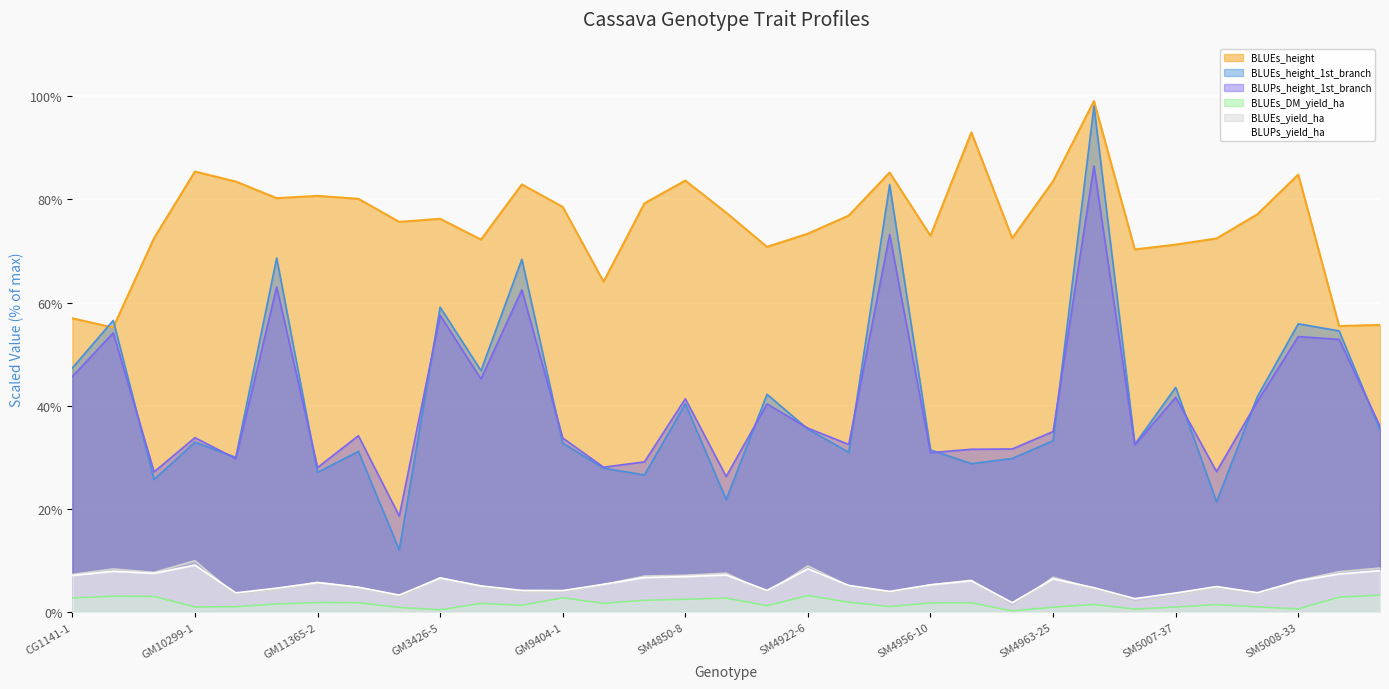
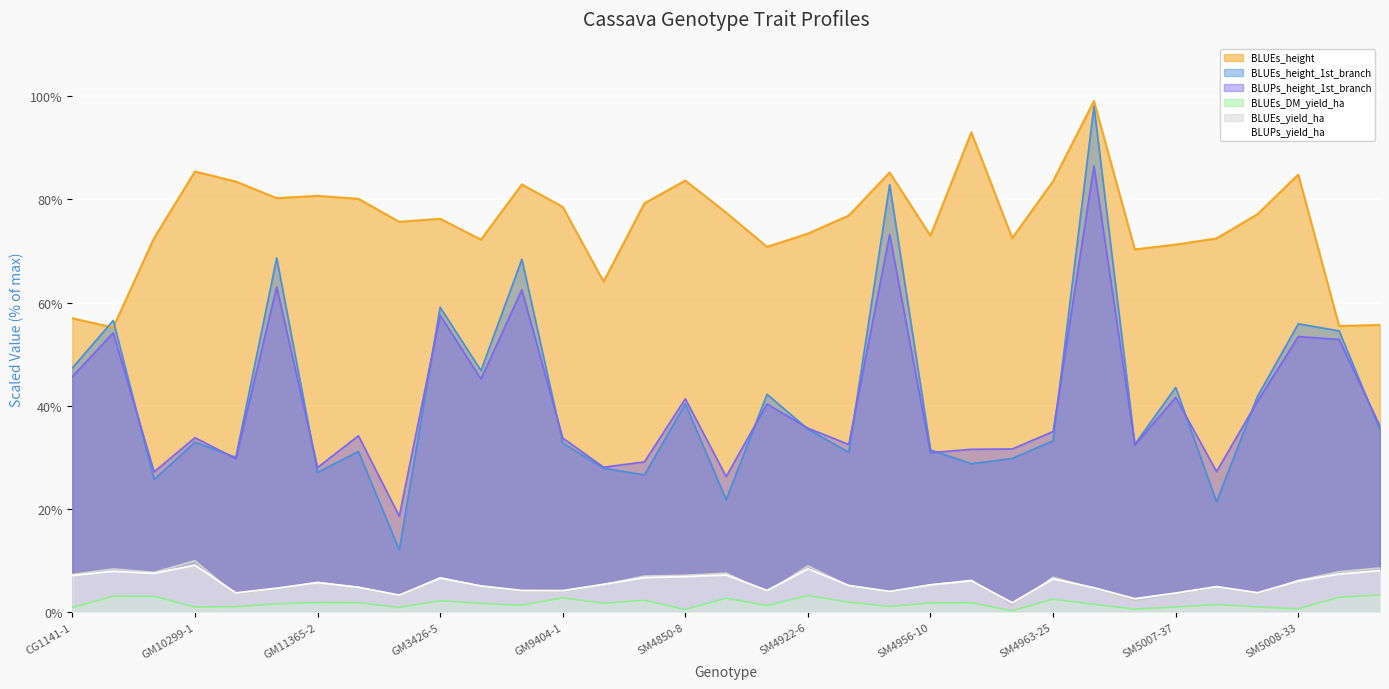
BLUEs_DM_yield_ha, CG1141-1: 3% -> 1%
BLUEs_DM_yield_ha, GM3426-5: 0% -> 2%
BLUEs_DM_yield_ha, SM4850-8: 3% -> 1%
BLUEs_DM_yield_ha, SM4963-25: 1% -> 3%
